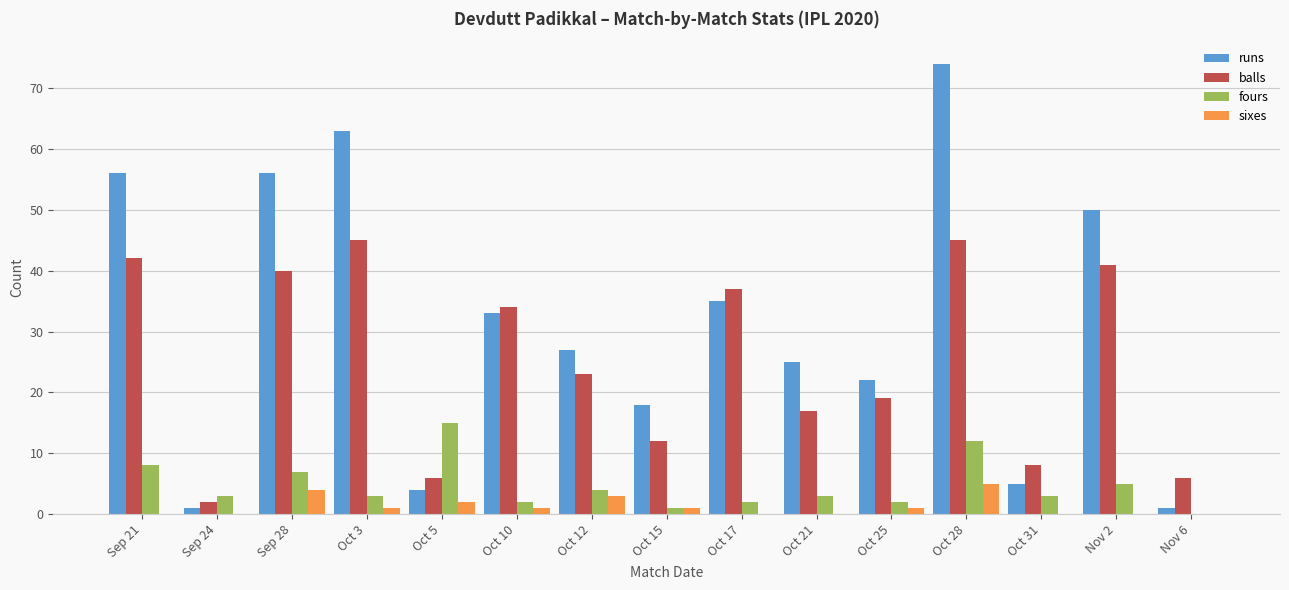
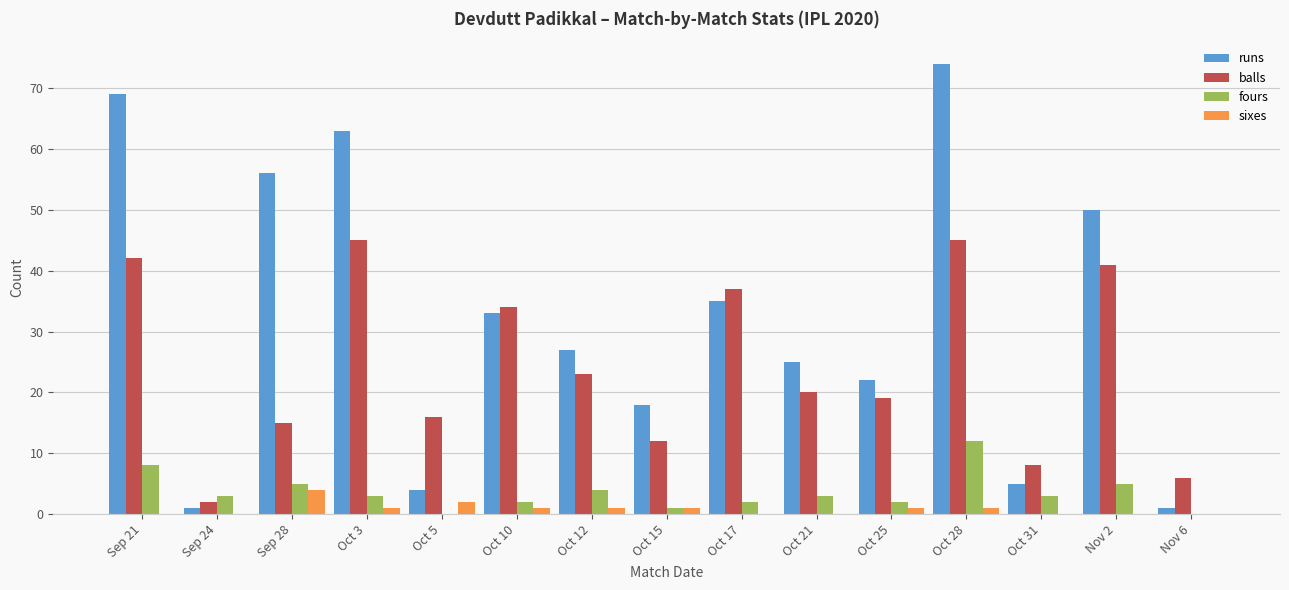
runs, Sep 21: 56 -> 69
balls, Sep 28: 40 -> 15
fours, Sep 28: 7 -> 5
balls, Oct 5: 6 -> 16
fours, Oct 5: 15 -> 0
sixes, Oct 12: 3 -> 1
balls, Oct 21: 17 -> 20
sixes, Oct 28: 5 -> 1
